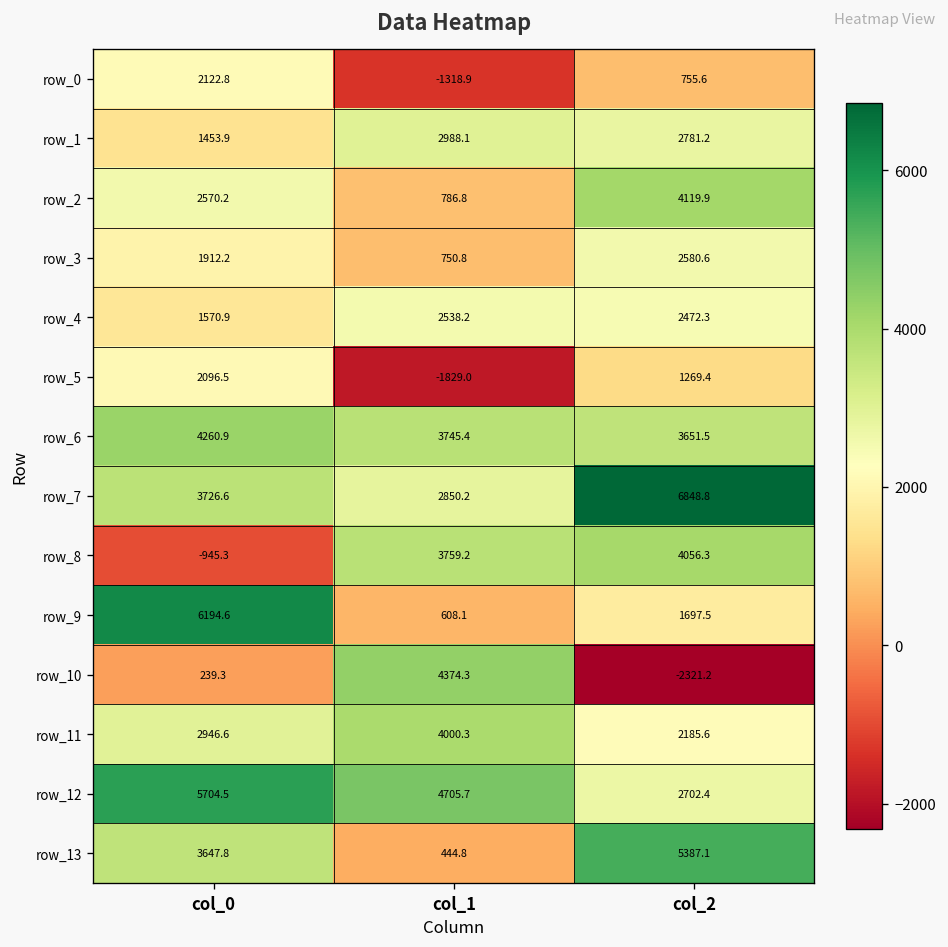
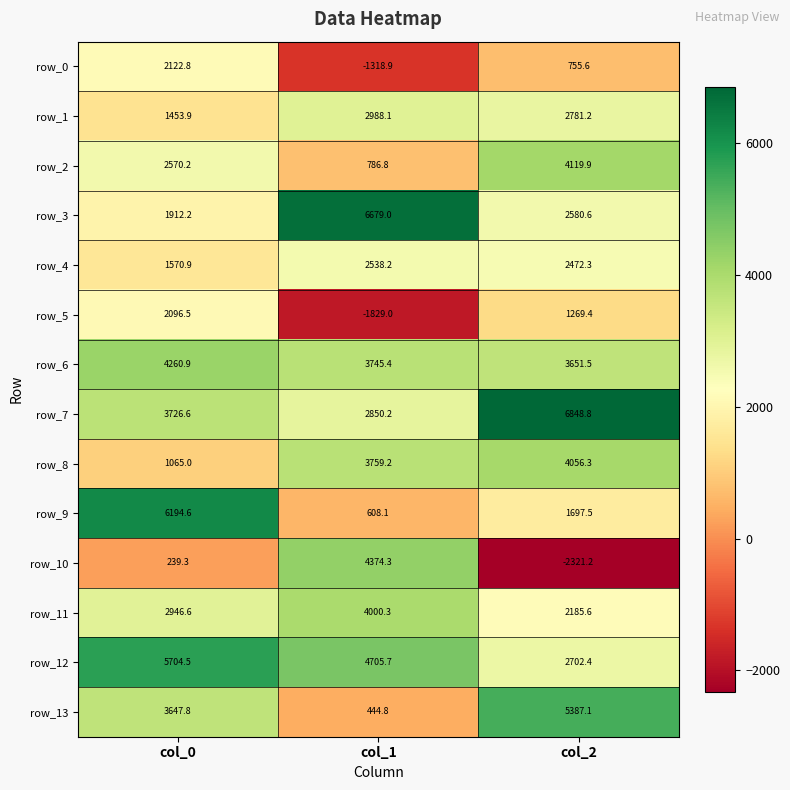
row_3, col_1: 750.8 -> 6679.0
row_8, col_0: -945.3 -> 1065.0
